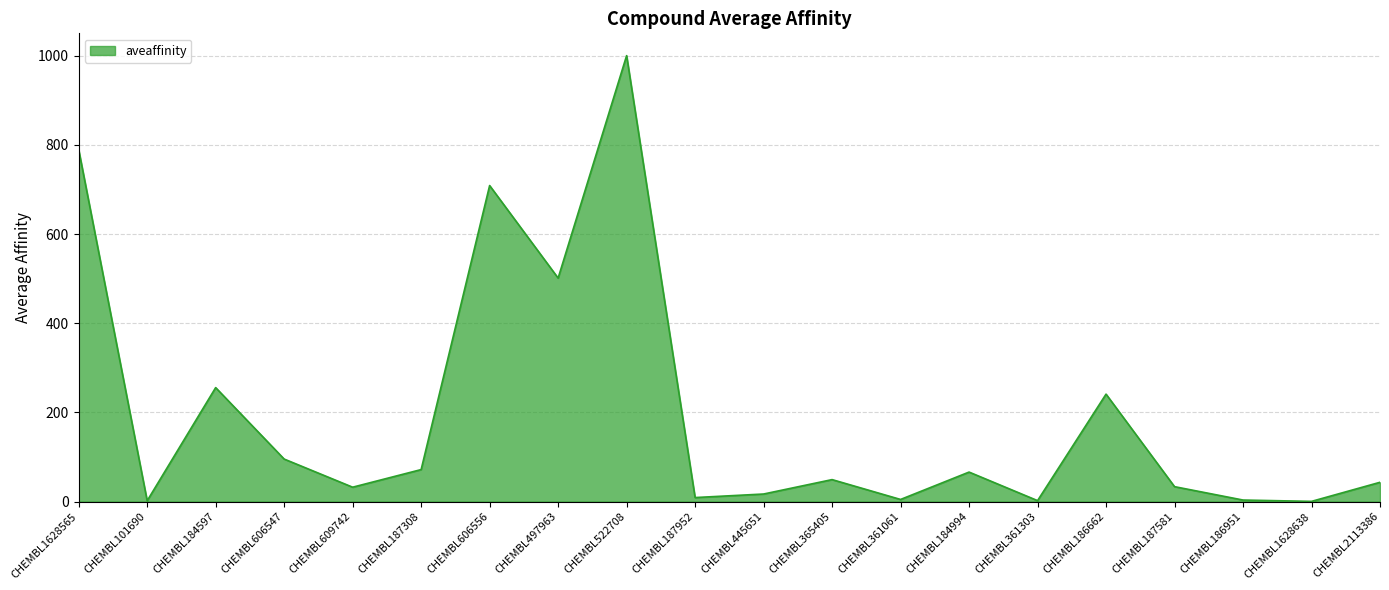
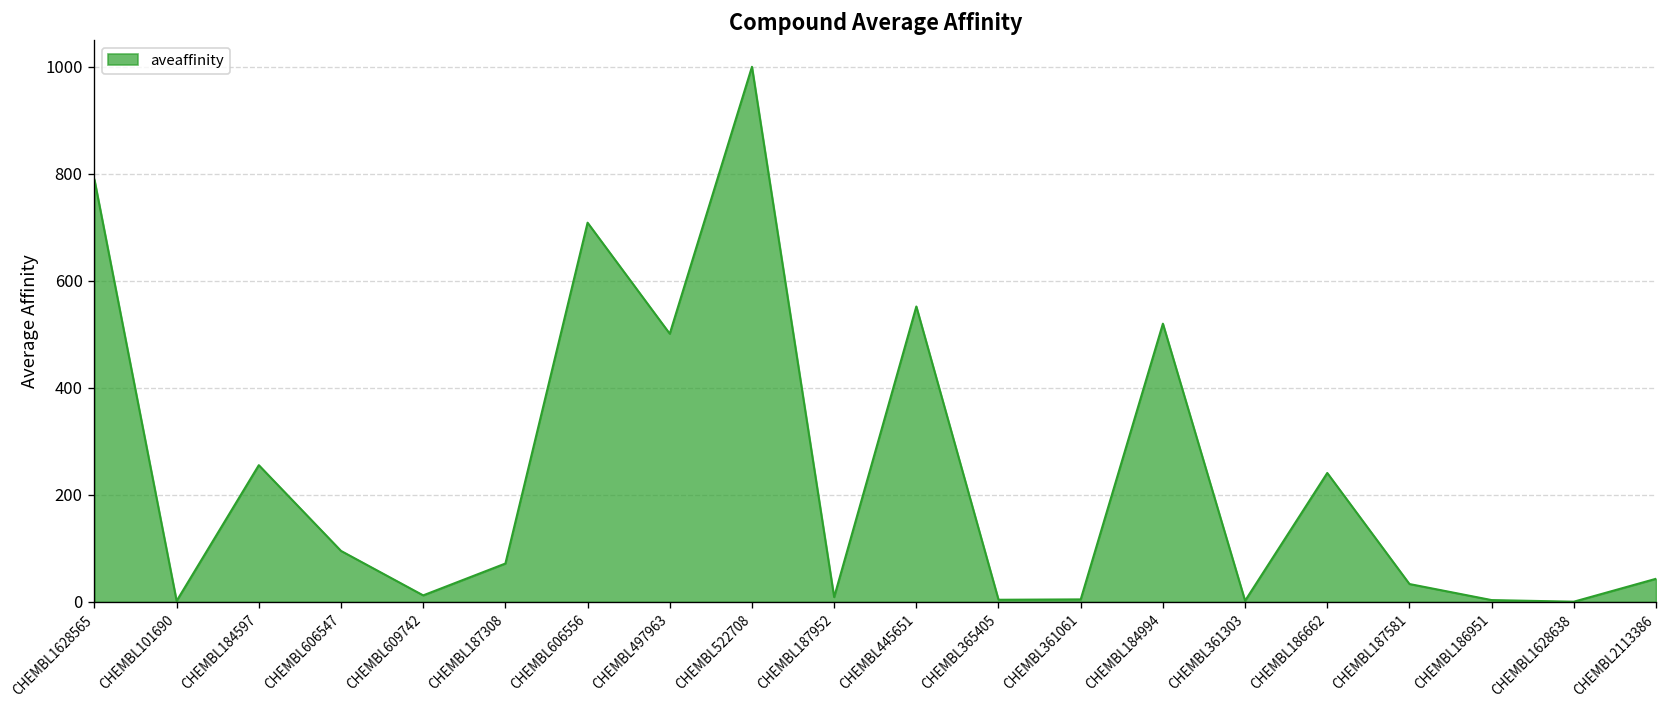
CHEMBL609742: 30 -> 10
CHEMBL445651: 20 -> 550
CHEMBL365405: 50 -> 0
CHEMBL184994: 70 -> 520
